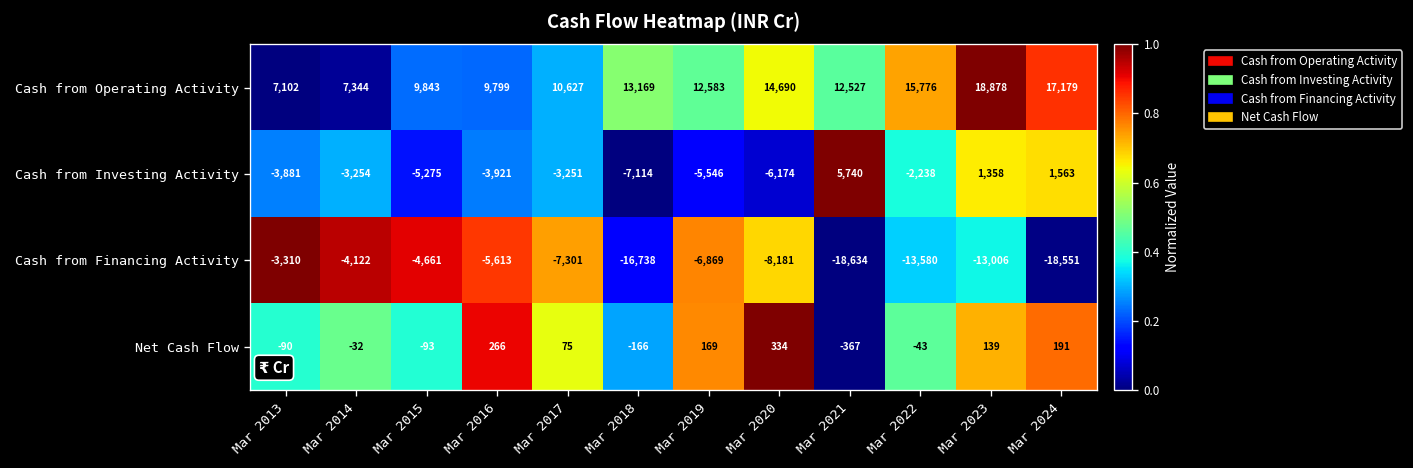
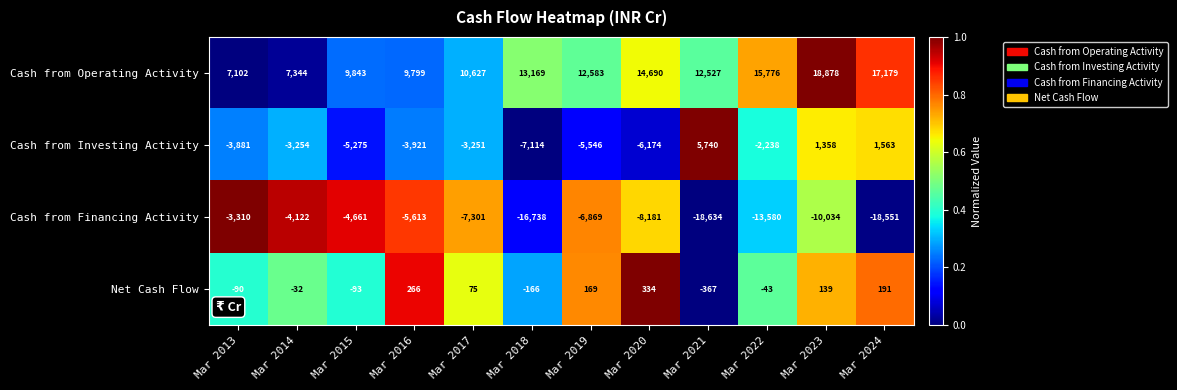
Cash from Financing Activity, Mar 2023: -13,006 -> -10,034
